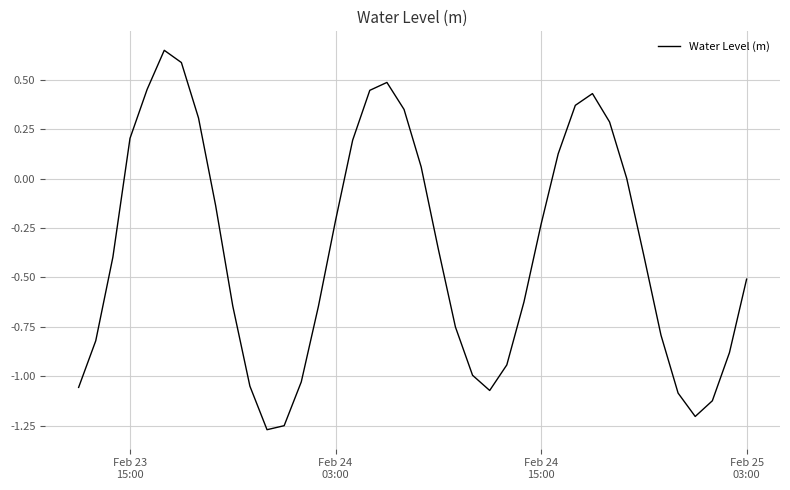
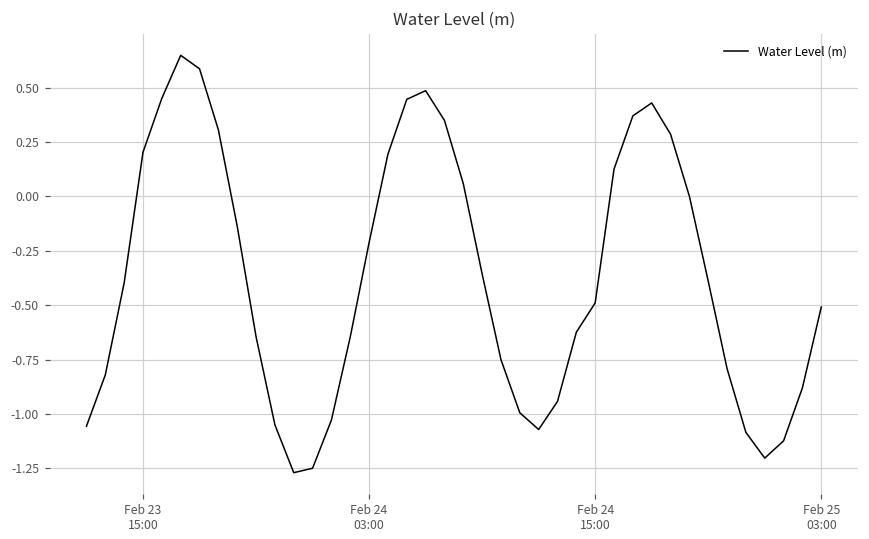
Feb 24 15:00: -0.23 -> -0.49
